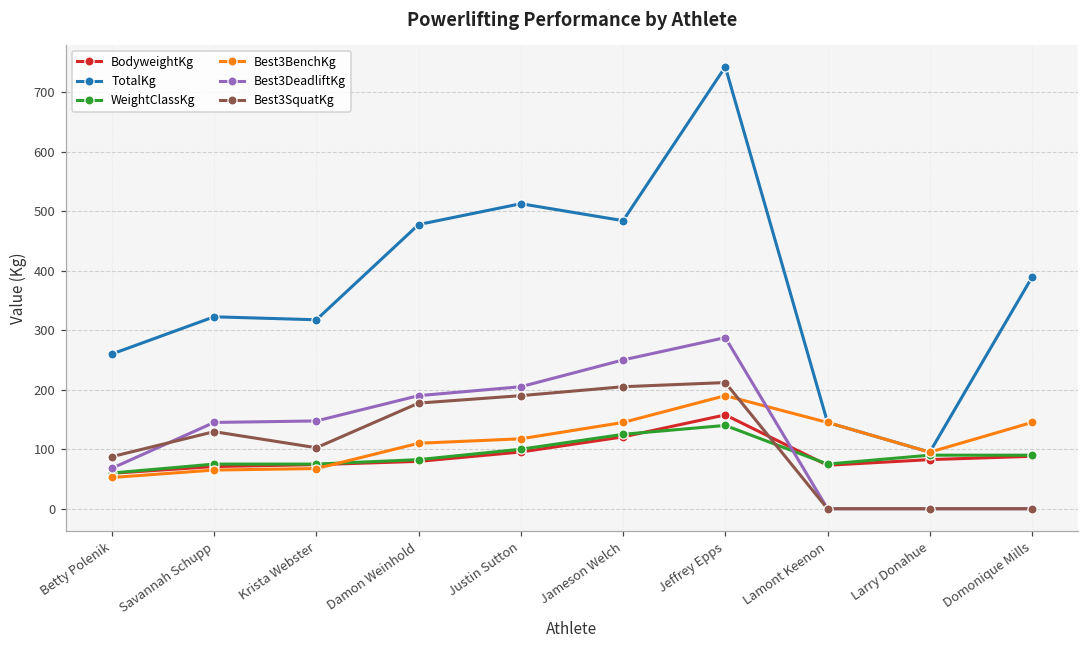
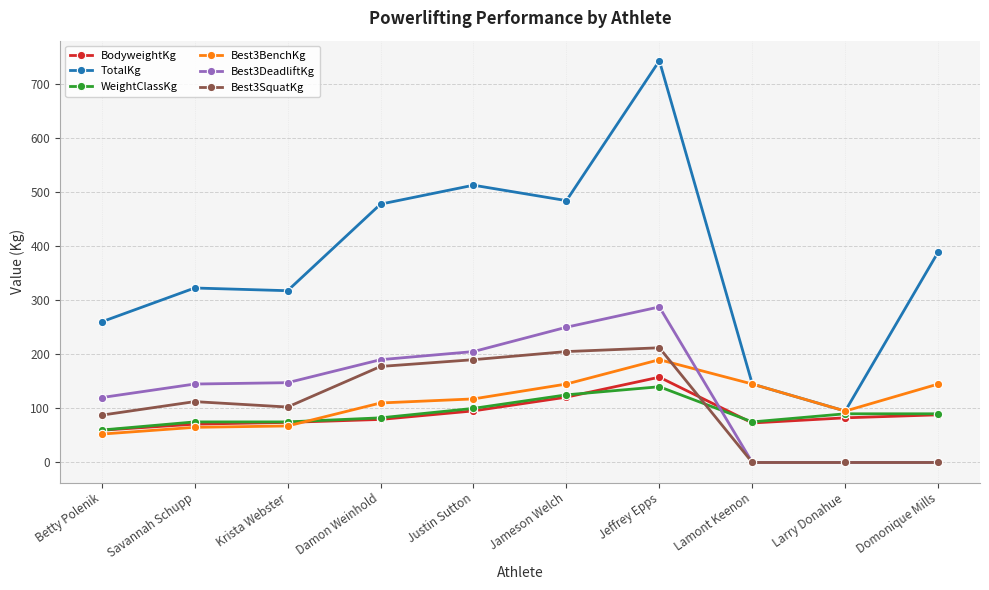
Best3DeadliftKg, Betty Polenik: 70 -> 120
Best3SquatKg, Savannah Schupp: 130 -> 110
